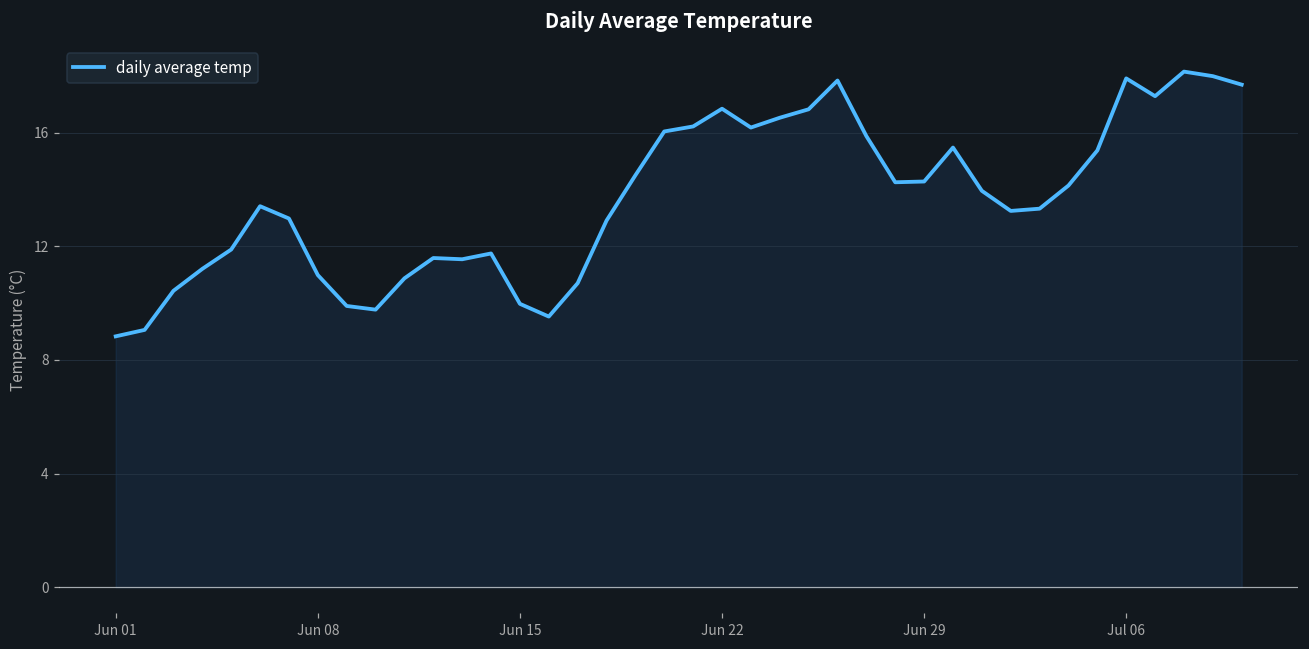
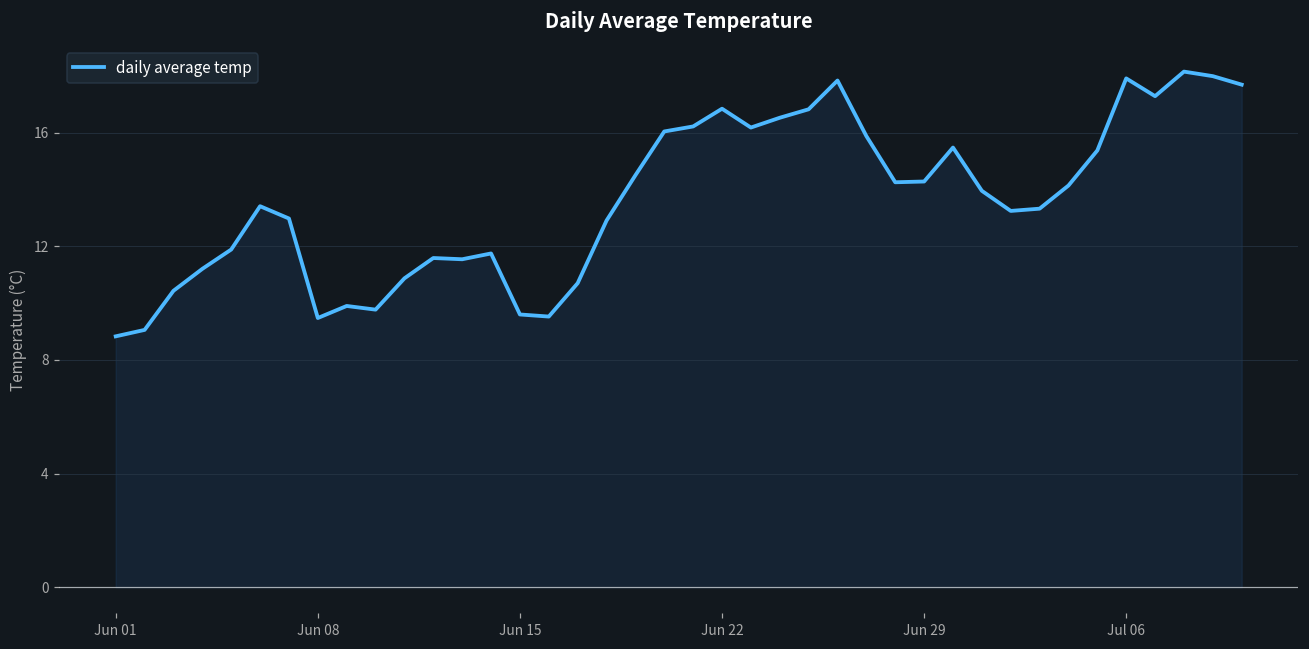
Jun 08: 11.0 -> 9.5
Jun 15: 10.0 -> 9.6
